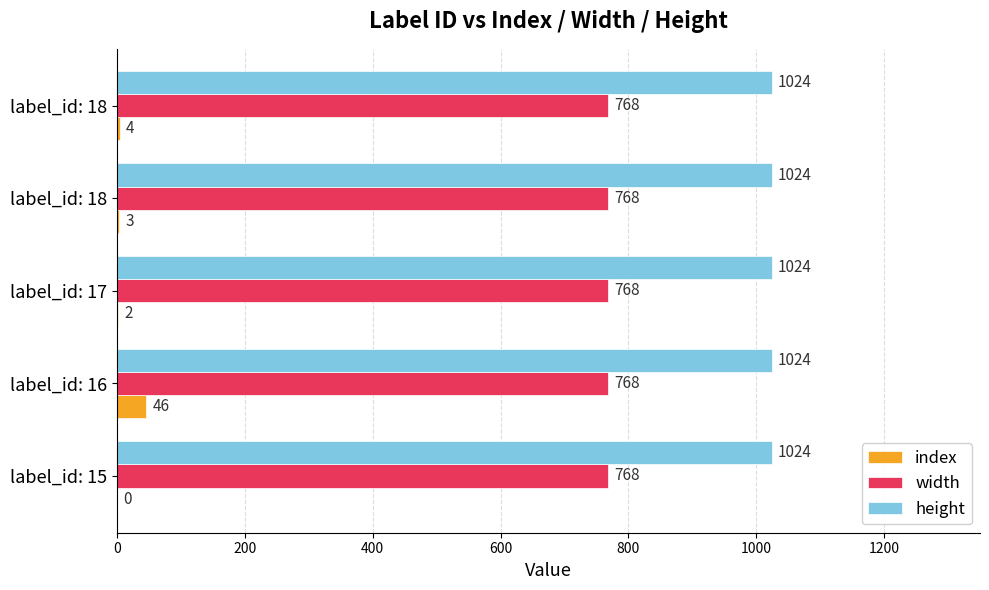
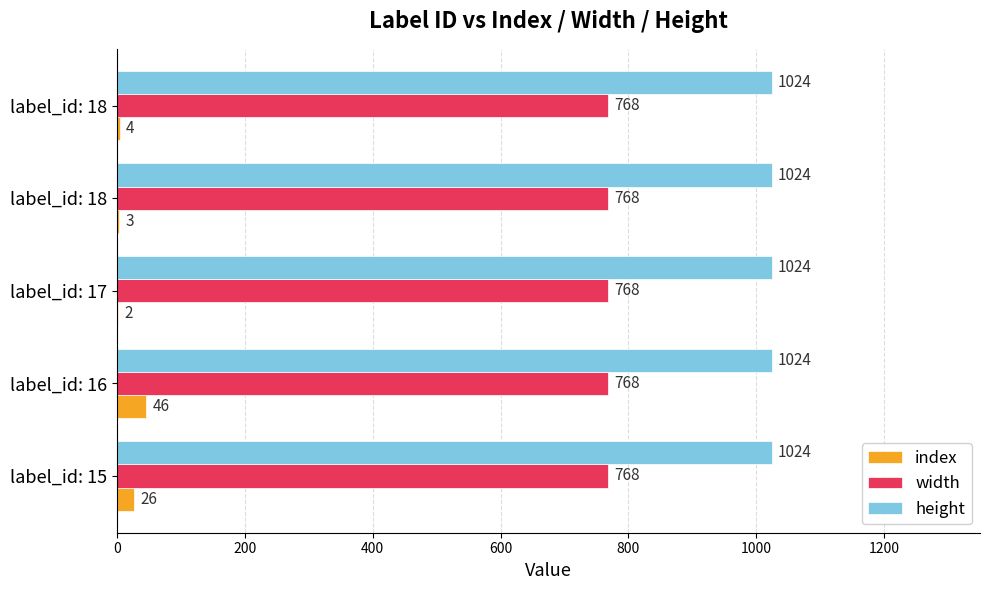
index, label_id: 15: 0 -> 26
